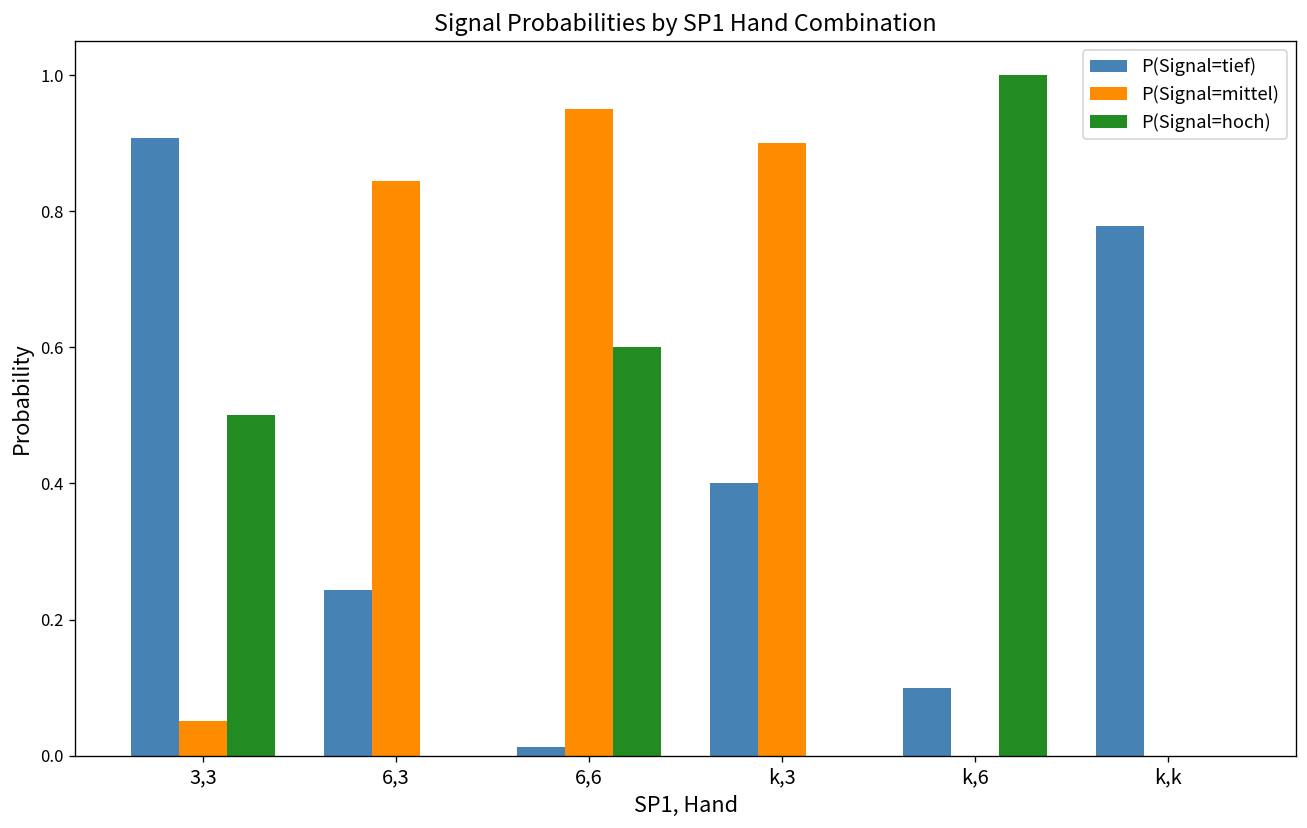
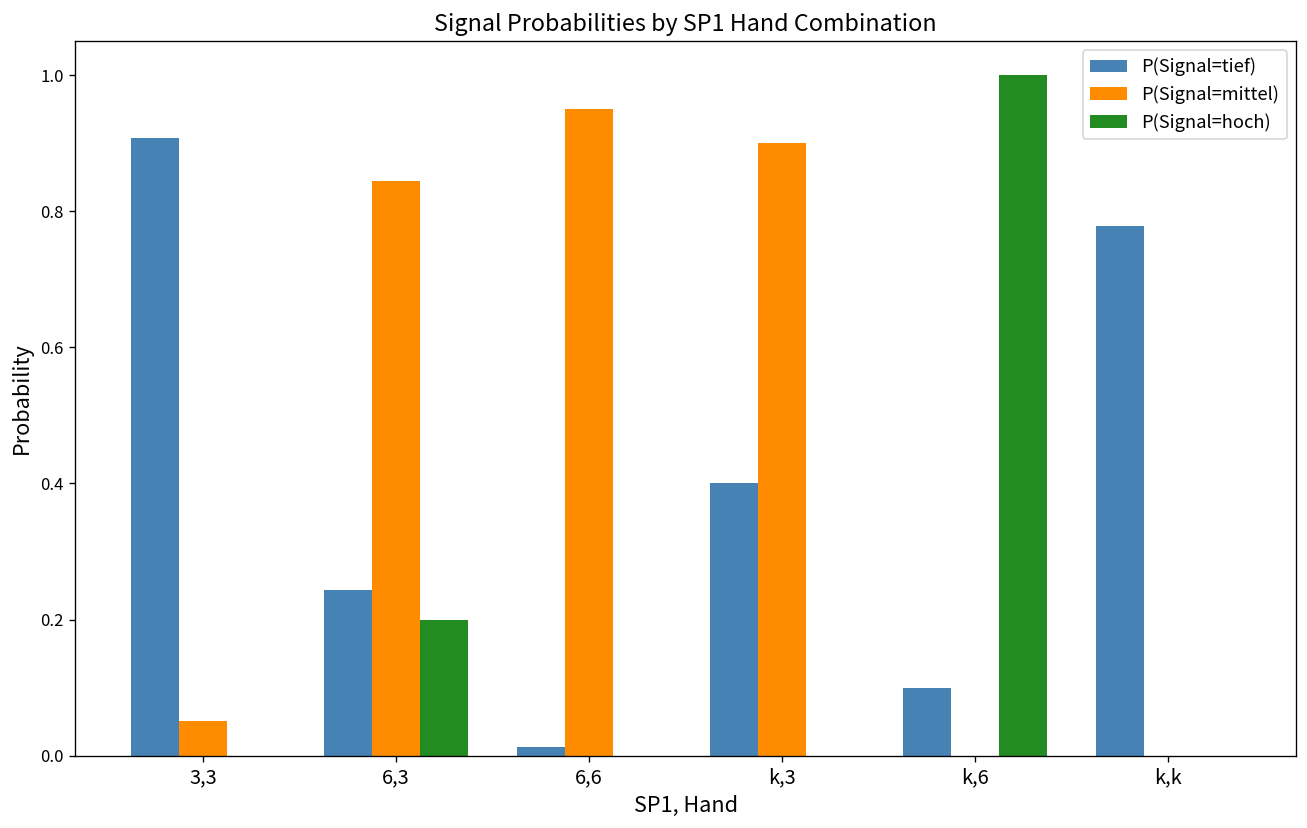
P(Signal=hoch), 3,3: 0.5 -> 0.0
P(Signal=hoch), 6,3: 0.0 -> 0.2
P(Signal=hoch), 6,6: 0.6 -> 0.0
